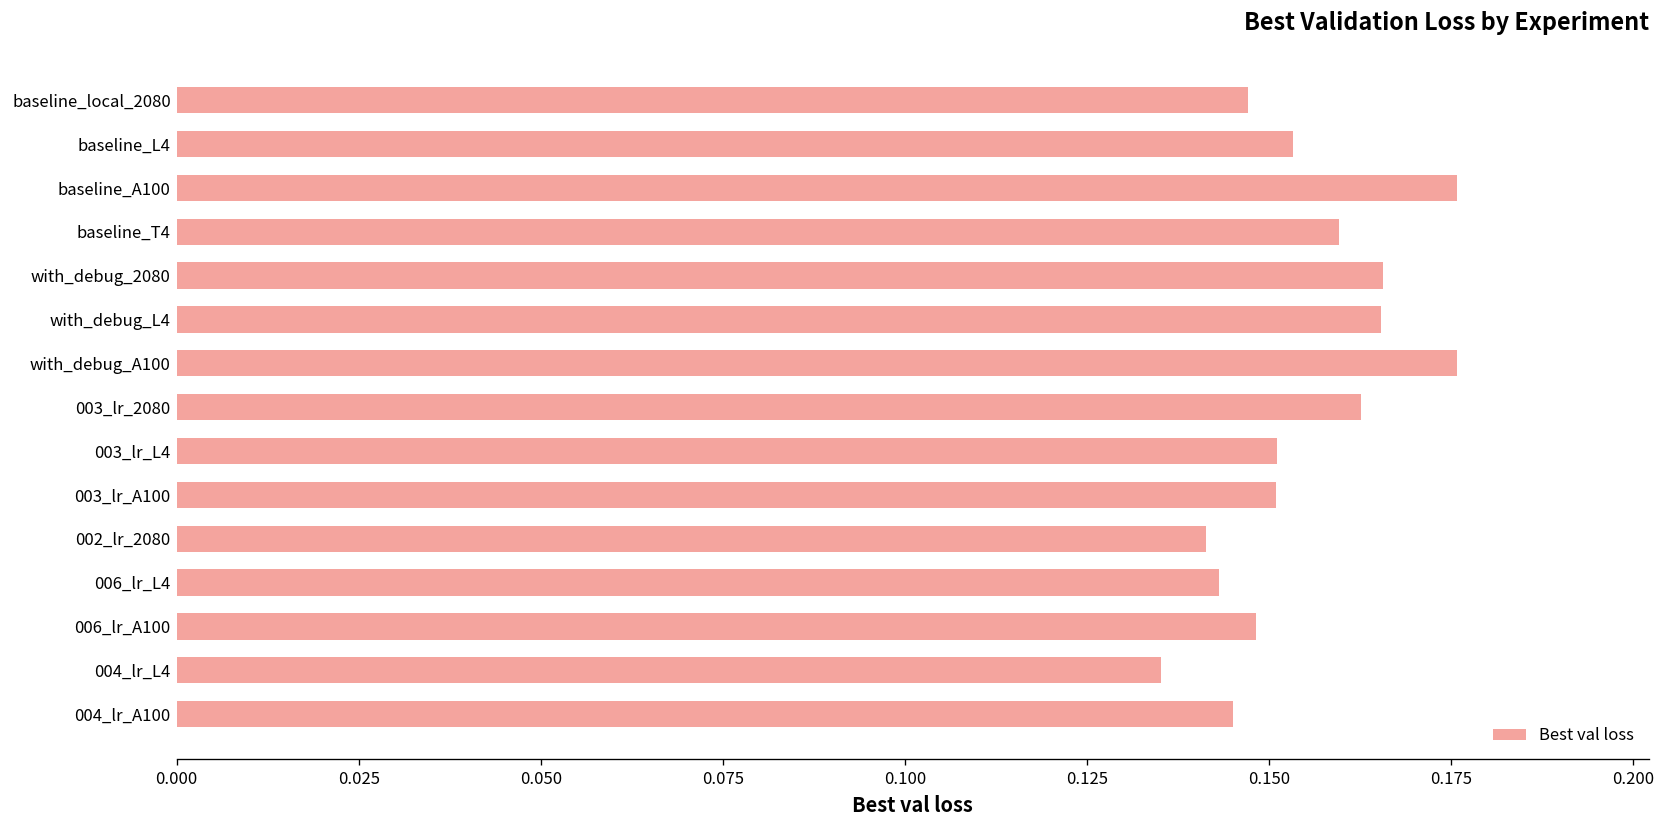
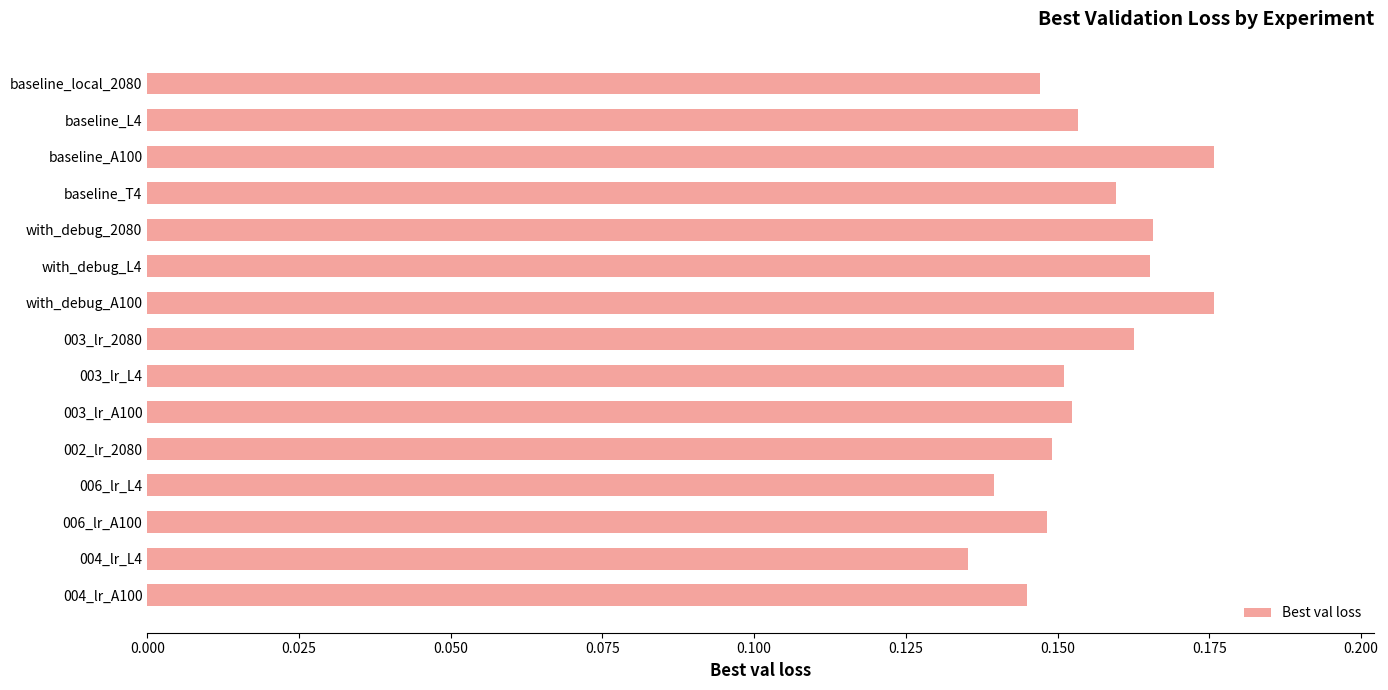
003_lr_A100: 0.151 -> 0.152
002_lr_2080: 0.141 -> 0.149
006_lr_L4: 0.143 -> 0.140
